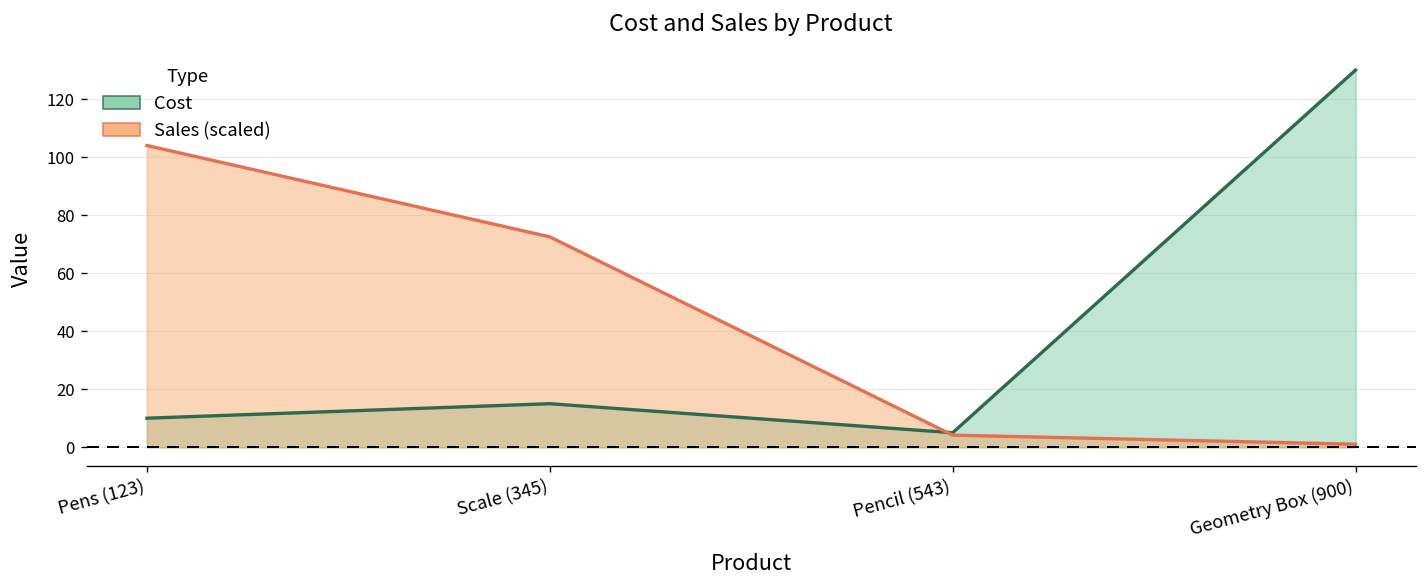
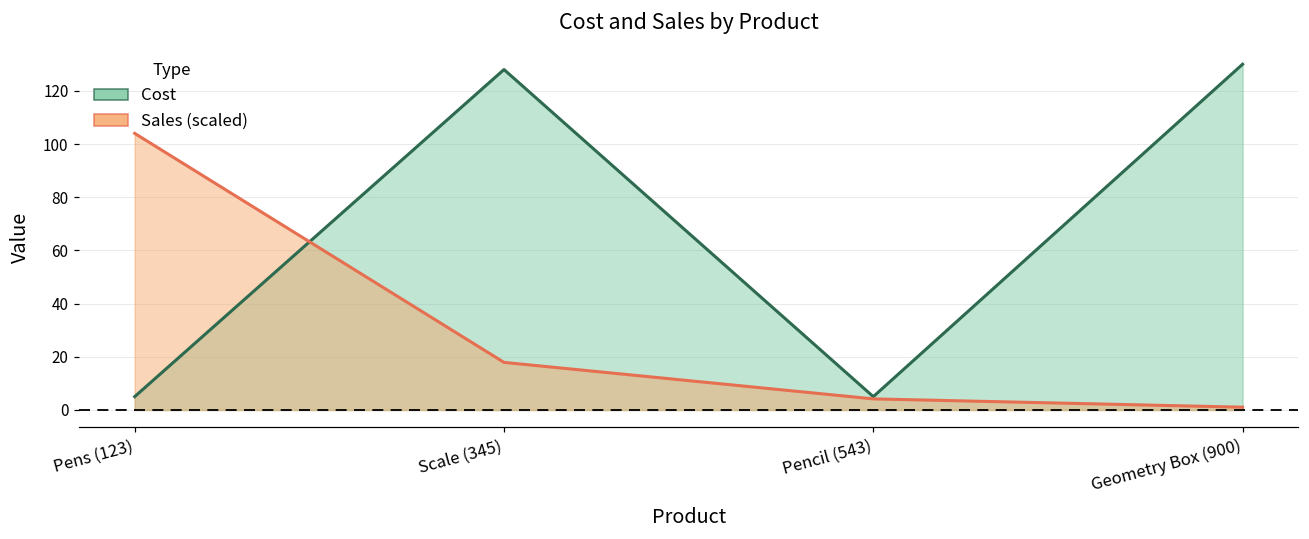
Cost, Pens (123): 10 -> 5
Cost, Scale (345): 15 -> 128
Sales (scaled), Scale (345): 73 -> 18
